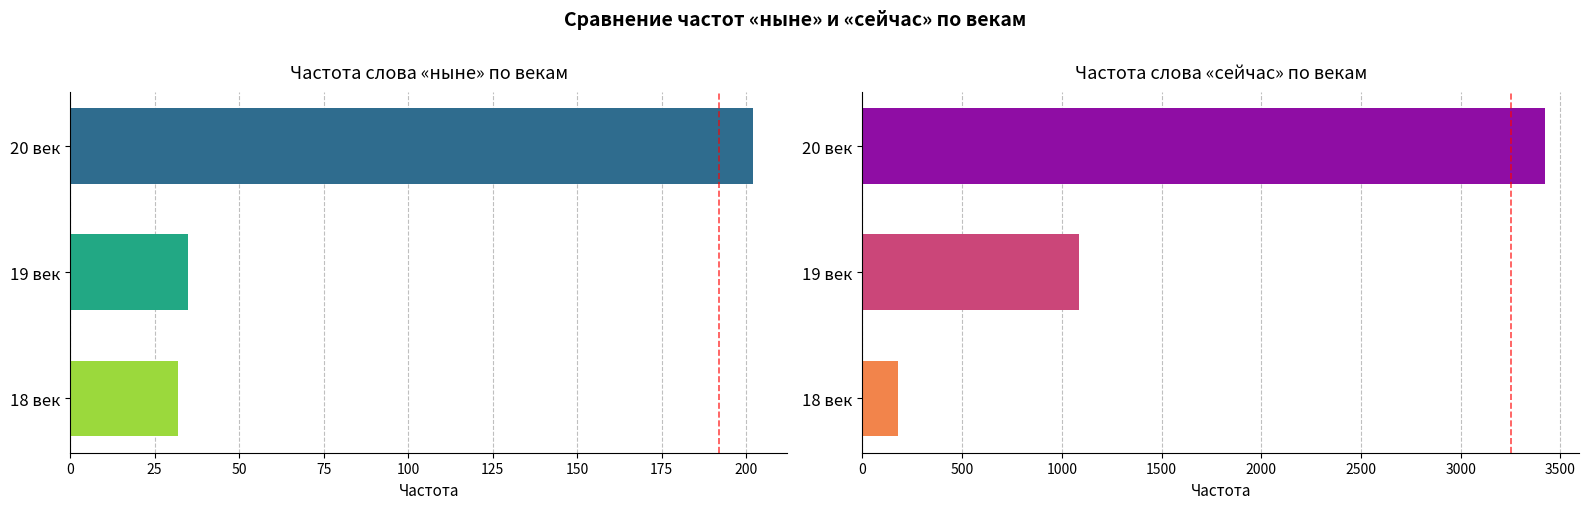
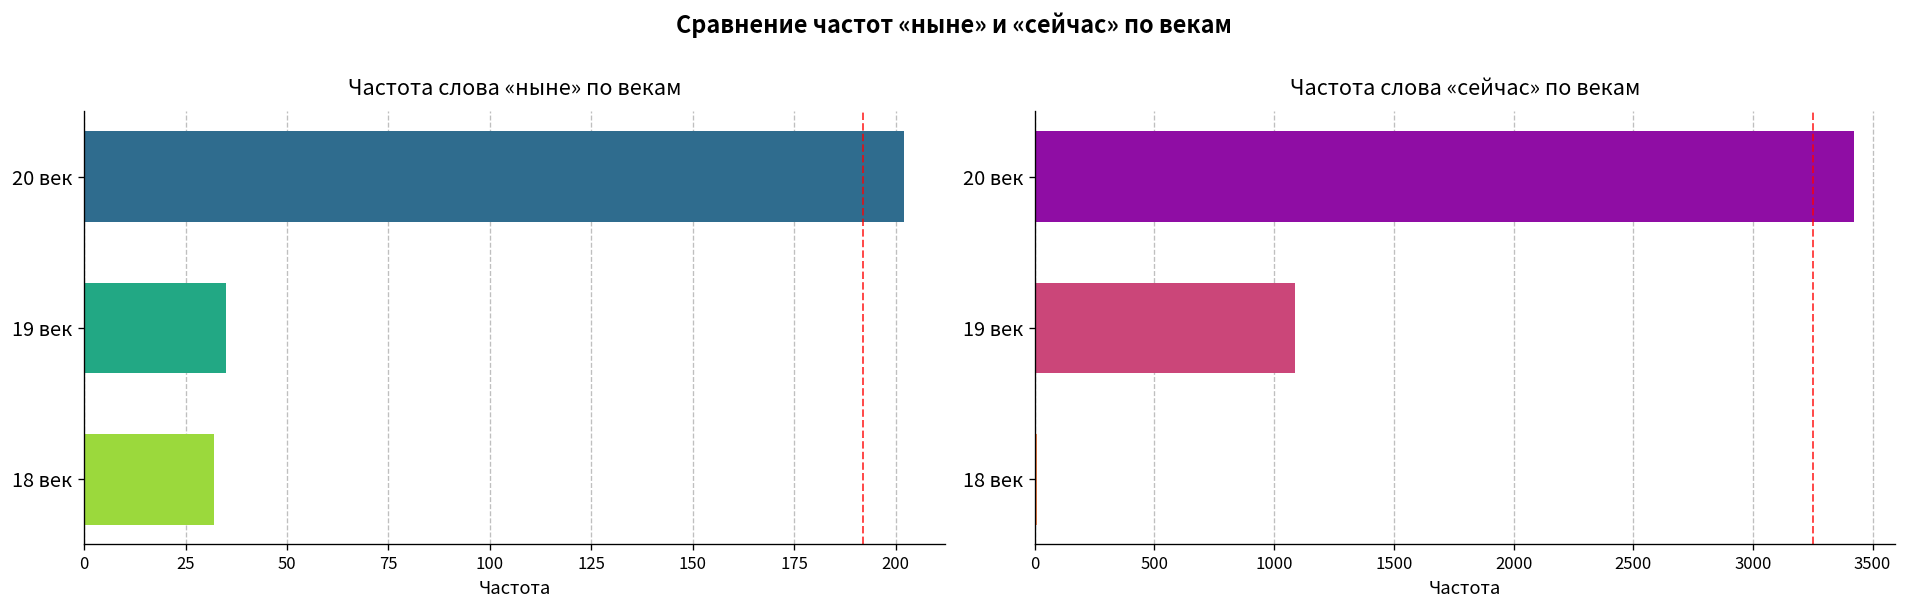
Частота слова «сейчас» по векам, 18 век: 180 -> 10
